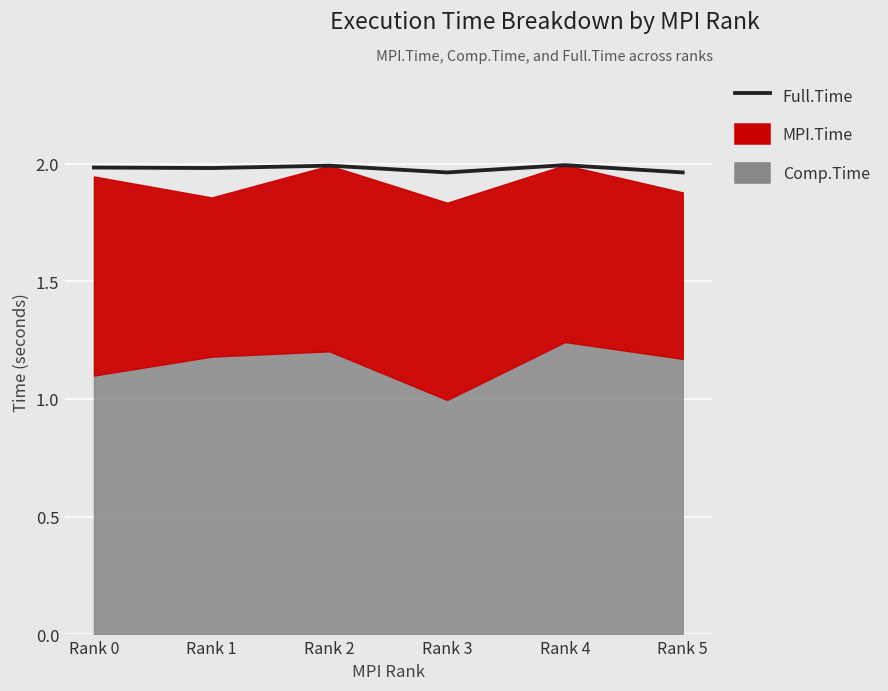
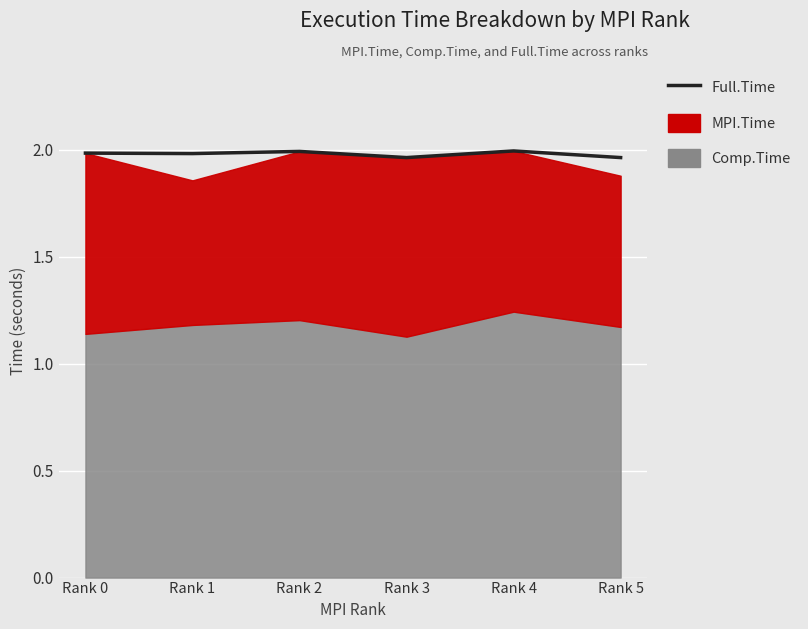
Comp.Time, Rank 0: 1.10 -> 1.14
Comp.Time, Rank 3: 1.00 -> 1.13
